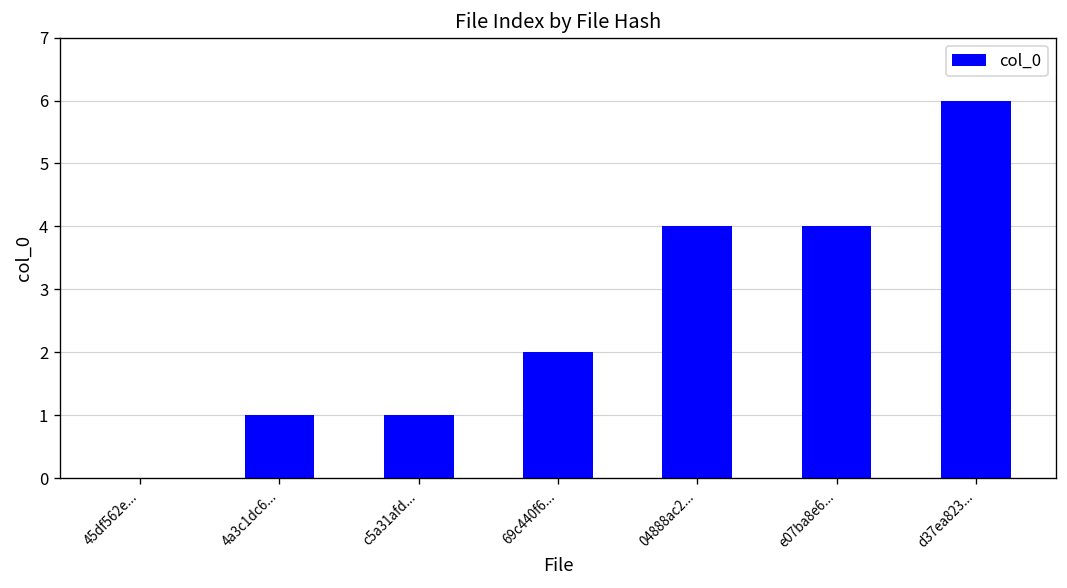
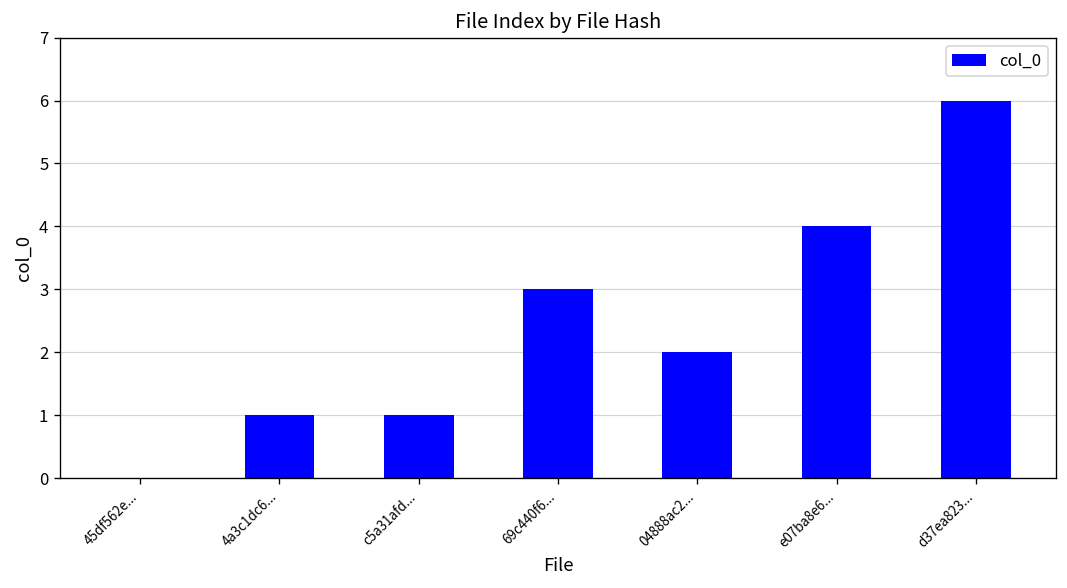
69c440f6...: 2 -> 3
04888ac2...: 4 -> 2
